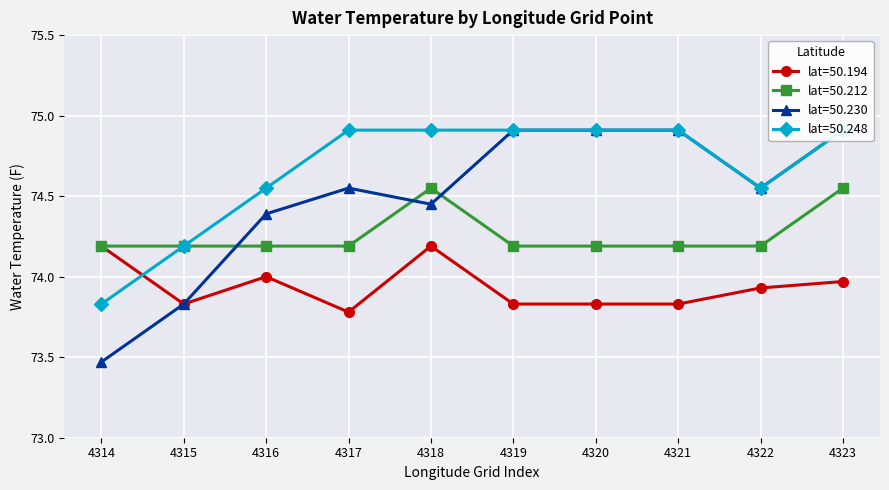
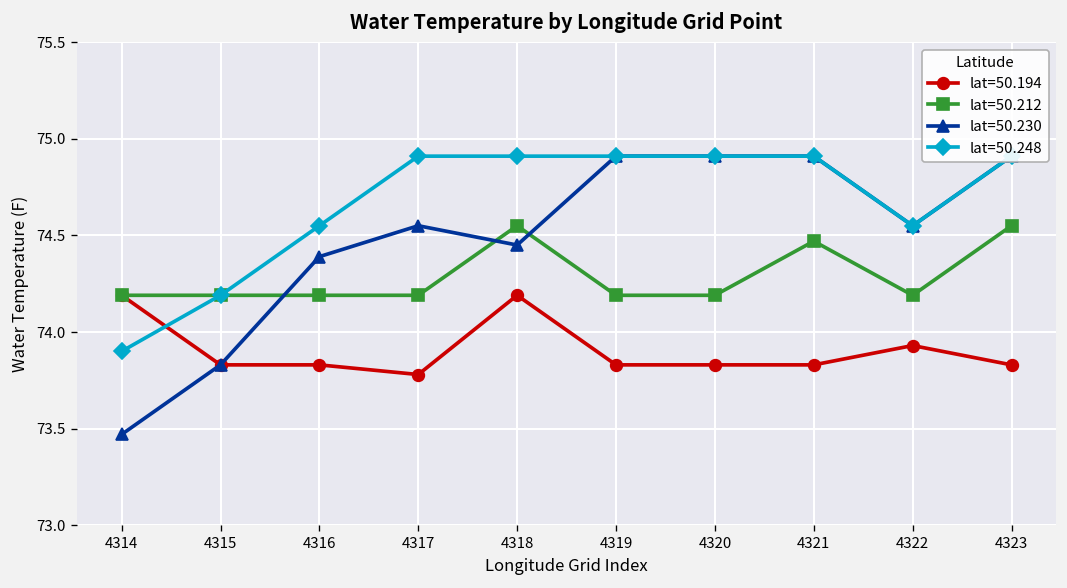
lat=50.248, 4314: 73.83 -> 73.90
lat=50.194, 4316: 74.00 -> 73.83
lat=50.212, 4321: 74.19 -> 74.47
lat=50.194, 4323: 73.97 -> 73.83
